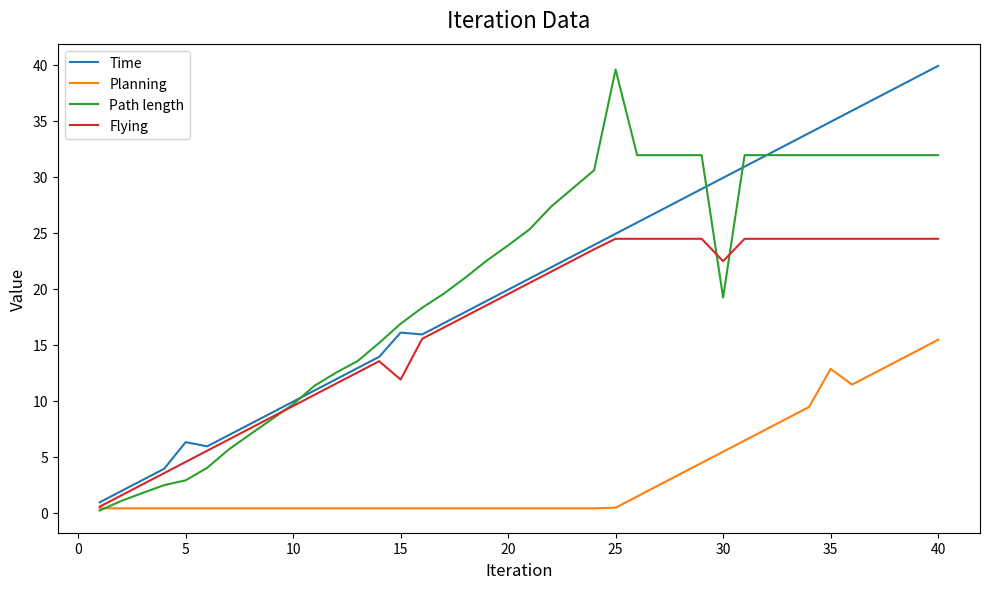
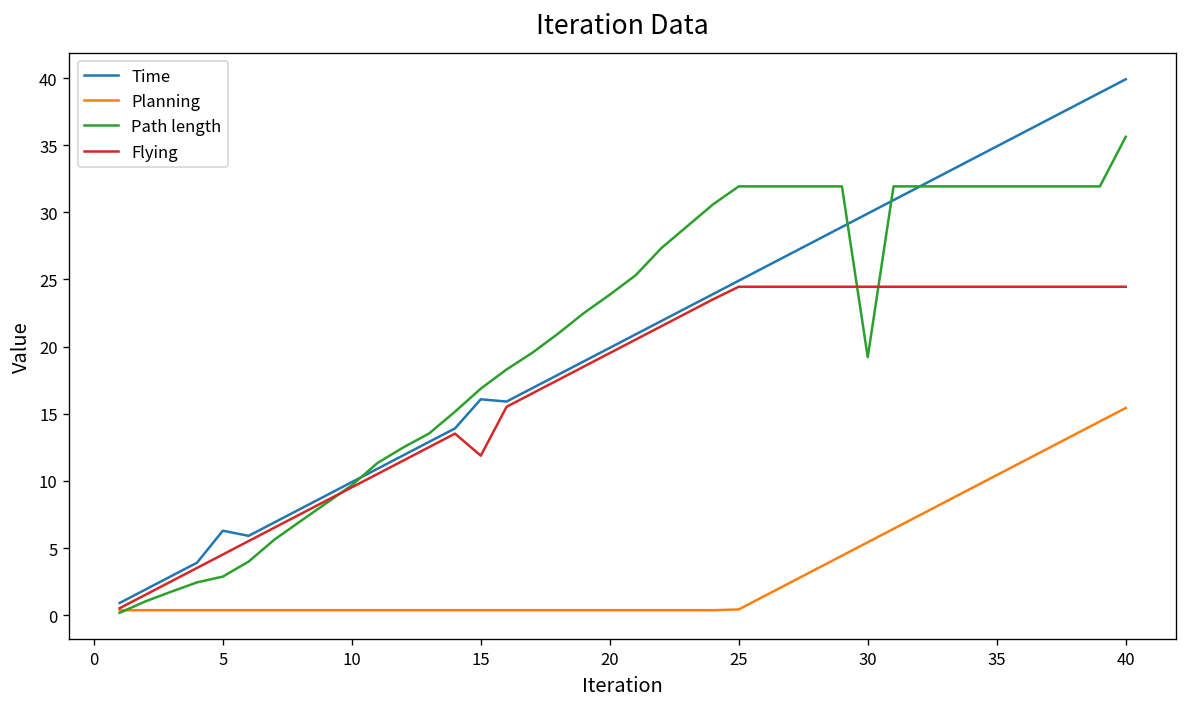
Path length, 25: 39.6 -> 31.9
Flying, 30: 22.5 -> 24.5
Planning, 35: 12.8 -> 10.4
Path length, 40: 31.9 -> 35.6
